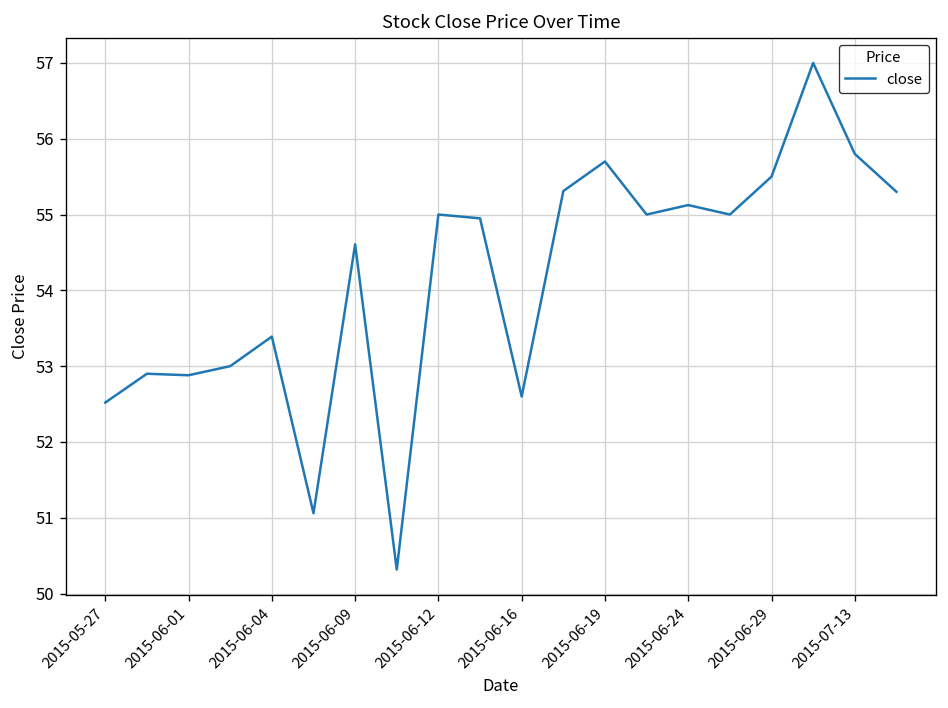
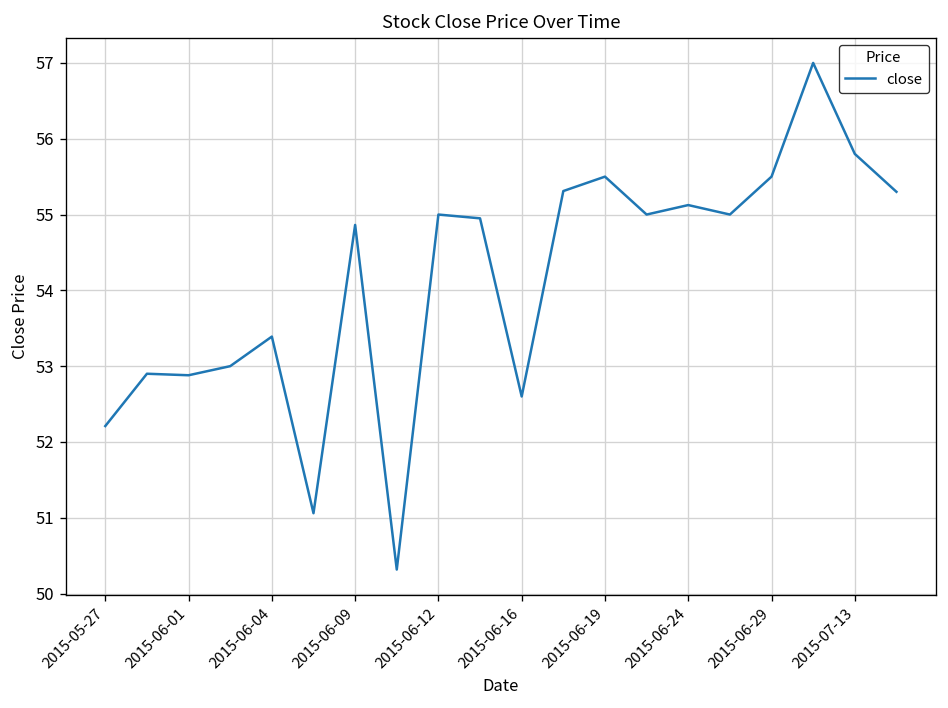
2015-05-27: 52.5 -> 52.2
2015-06-09: 54.6 -> 54.9
2015-06-19: 55.7 -> 55.5
